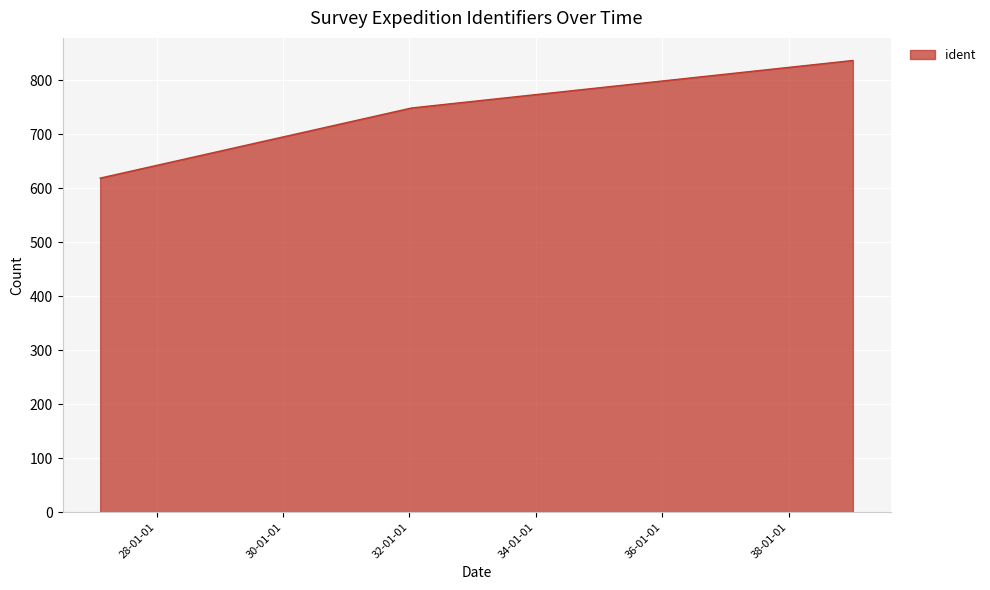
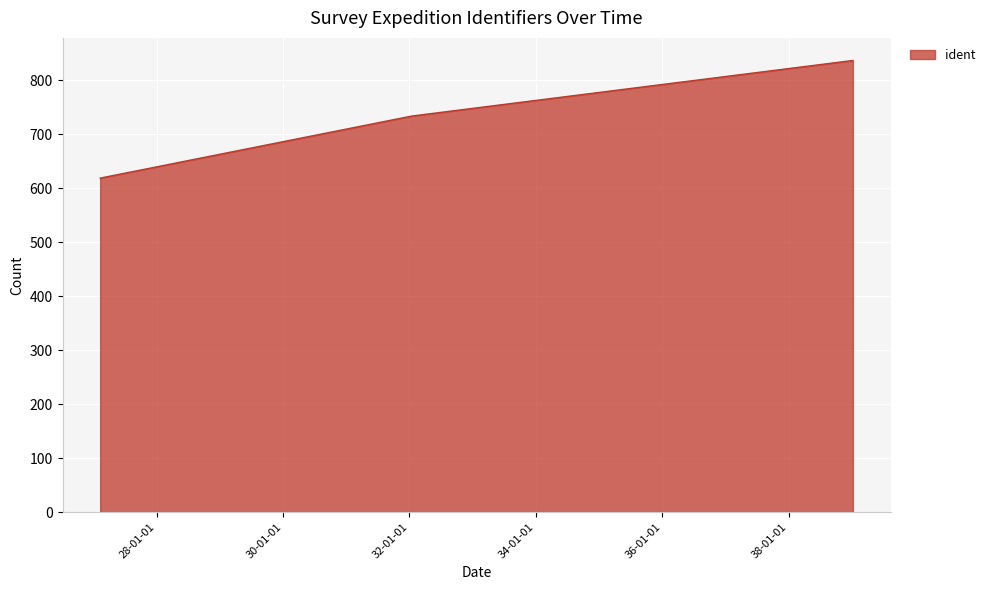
32-01-01: 750 -> 730
